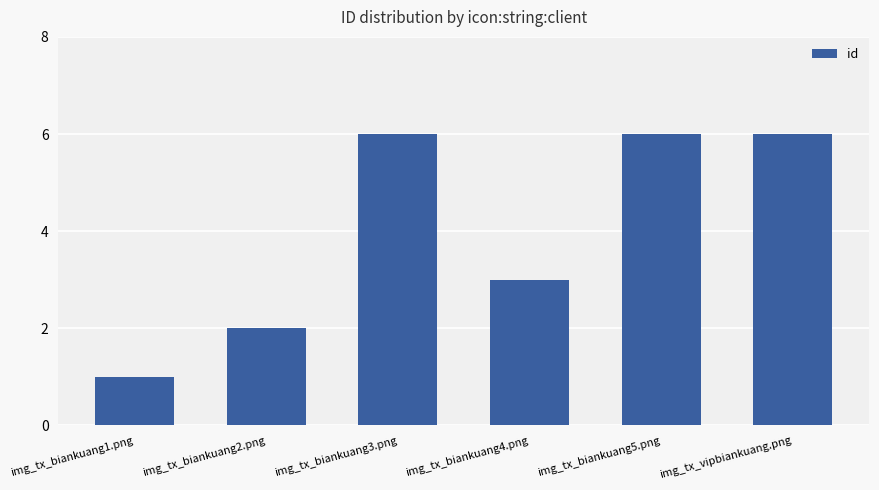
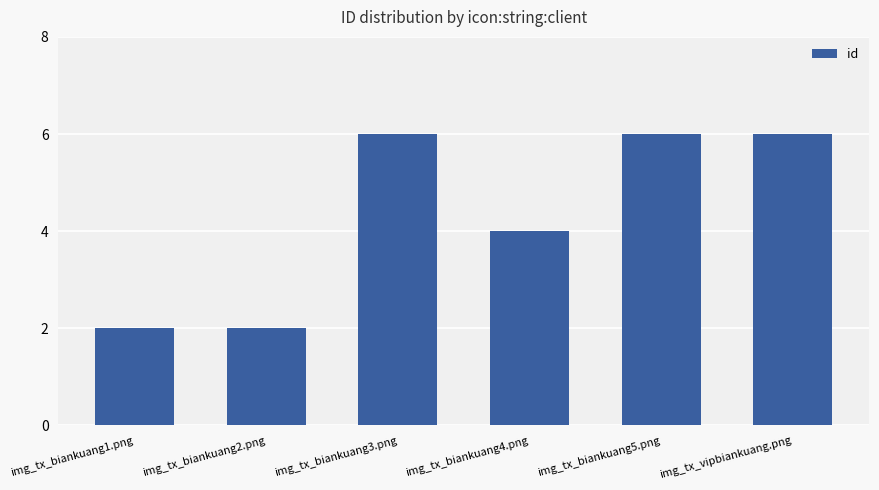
img_tx_biankuang1.png: 1 -> 2
img_tx_biankuang4.png: 3 -> 4
